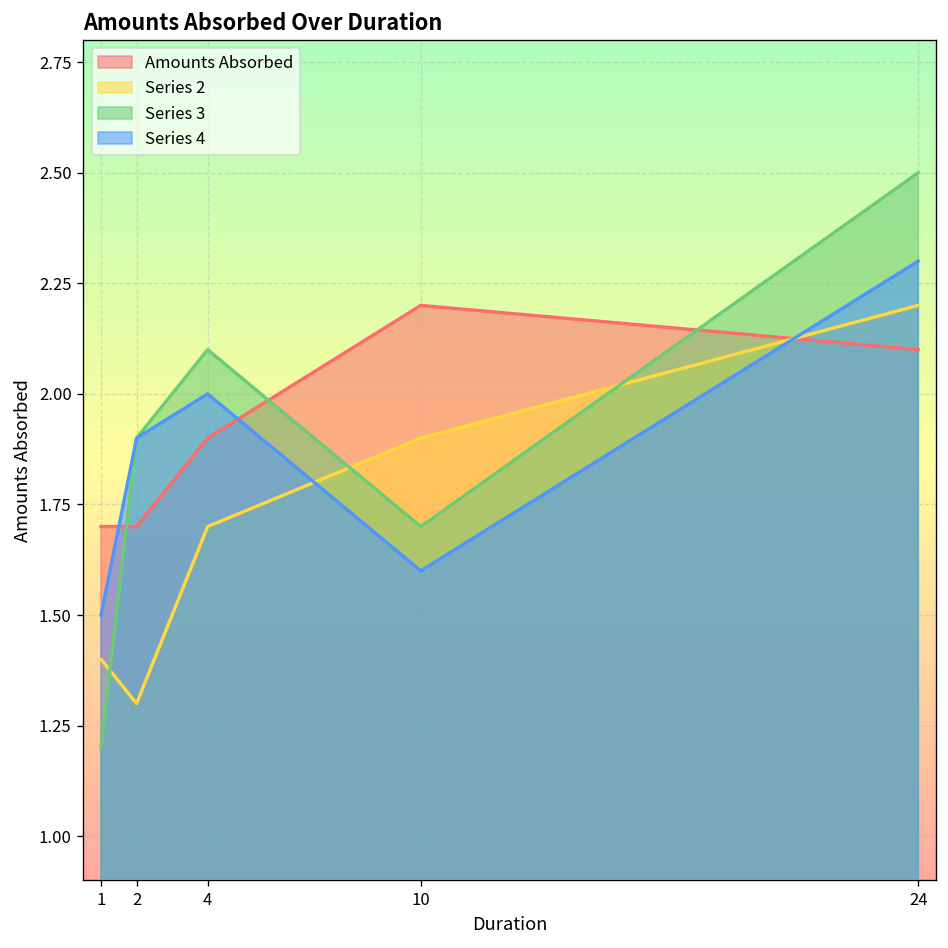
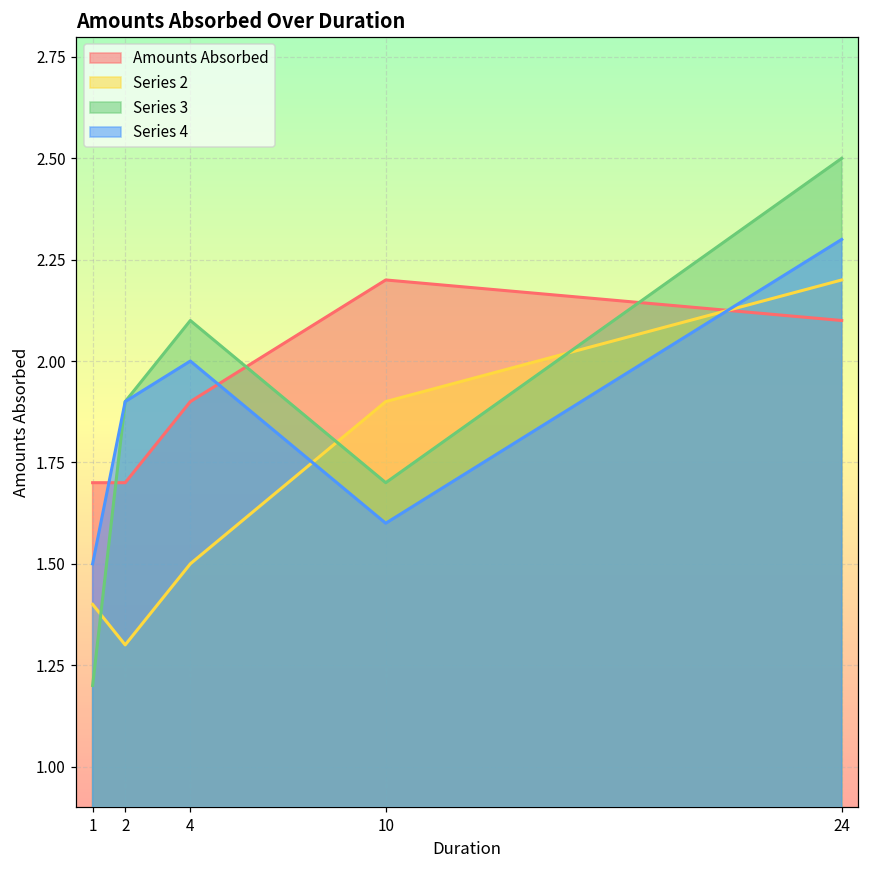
Series 2, 4: 1.7 -> 1.5
